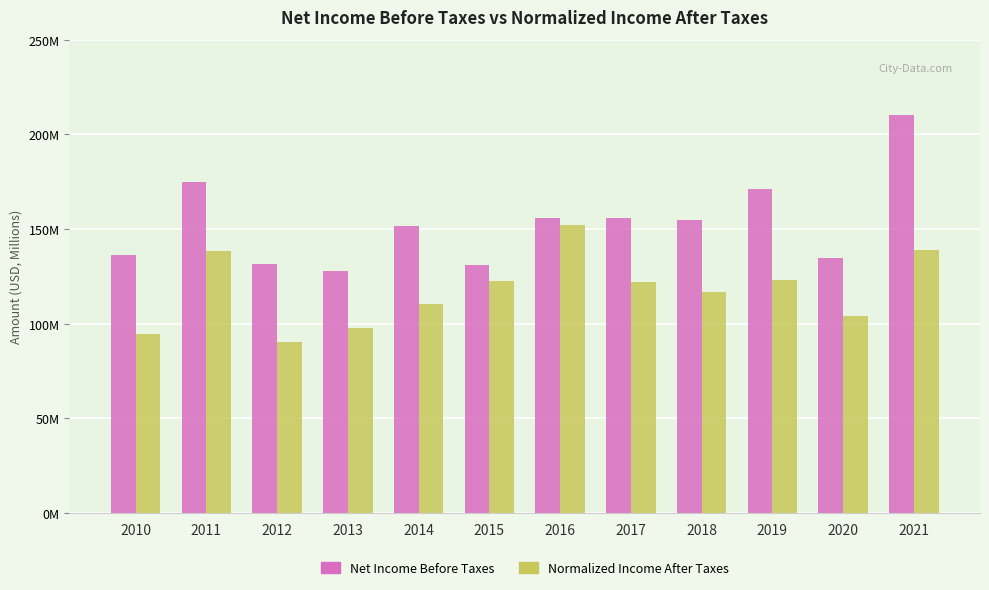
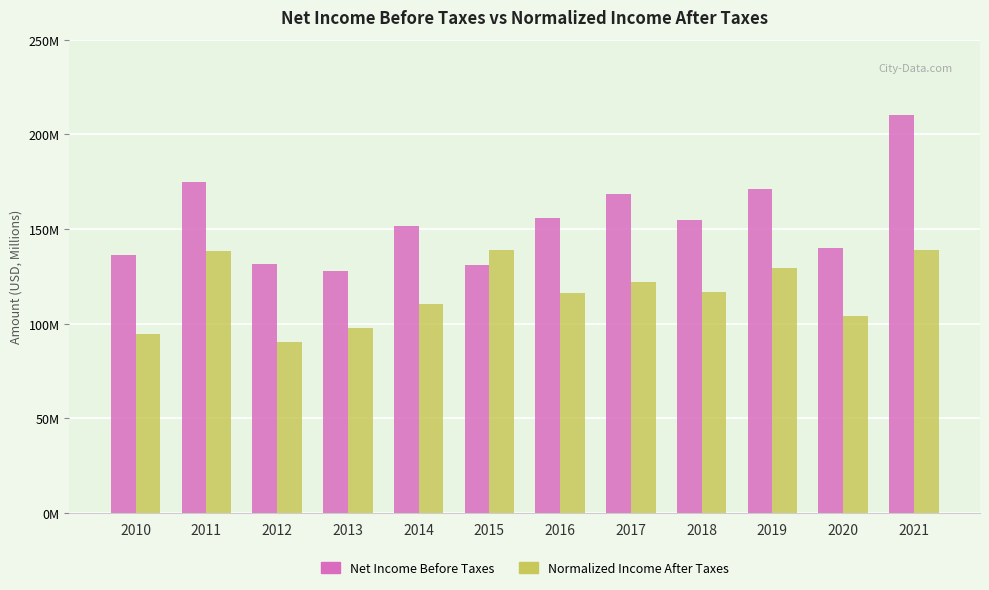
Normalized Income After Taxes, 2015: 122000000 -> 139000000
Normalized Income After Taxes, 2016: 152000000 -> 116000000
Net Income Before Taxes, 2017: 156000000 -> 168000000
Normalized Income After Taxes, 2019: 123000000 -> 129000000
Net Income Before Taxes, 2020: 135000000 -> 140000000
